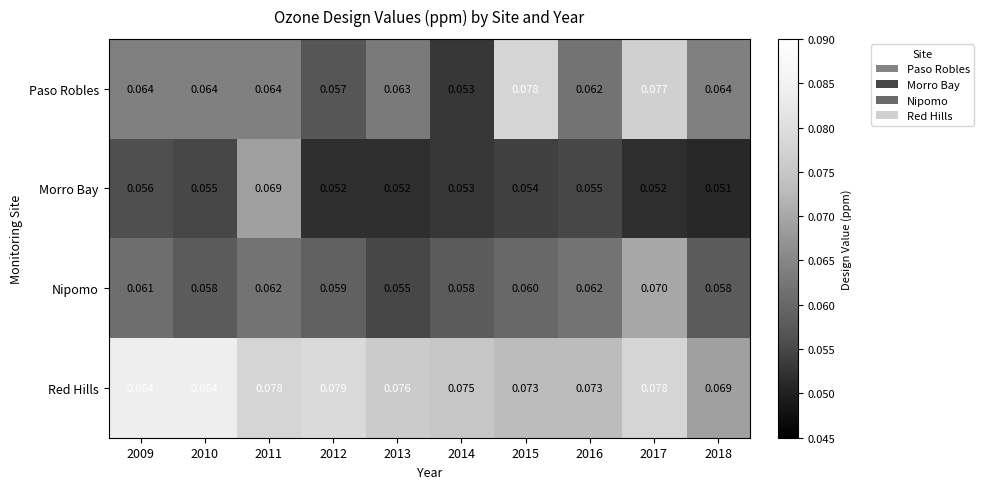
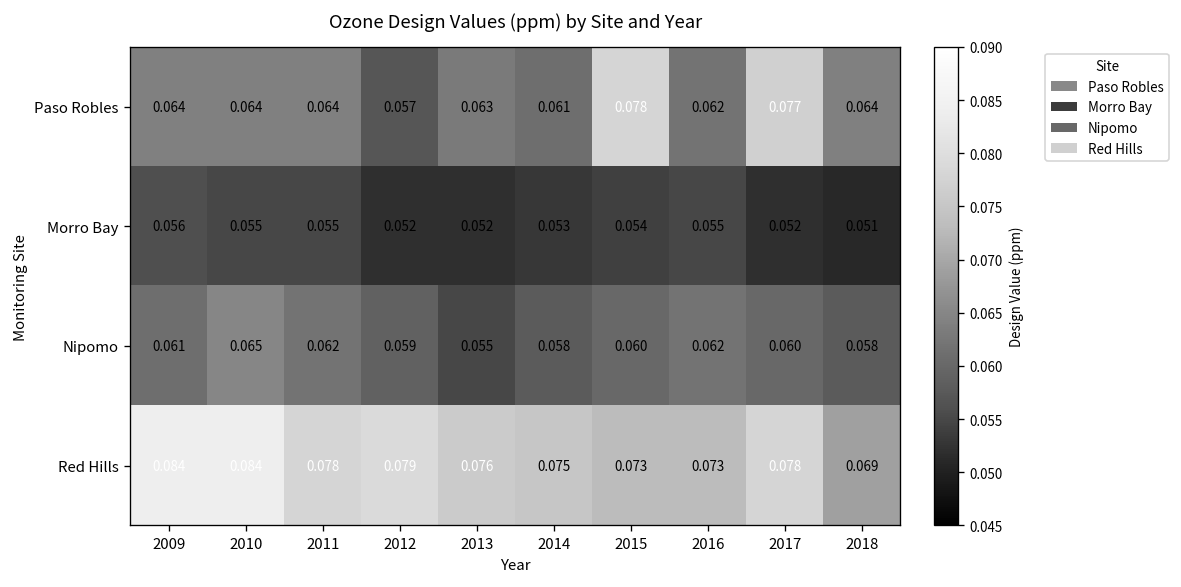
Paso Robles, 2014: 0.053 -> 0.061
Morro Bay, 2011: 0.069 -> 0.055
Nipomo, 2010: 0.058 -> 0.065
Nipomo, 2017: 0.070 -> 0.060
